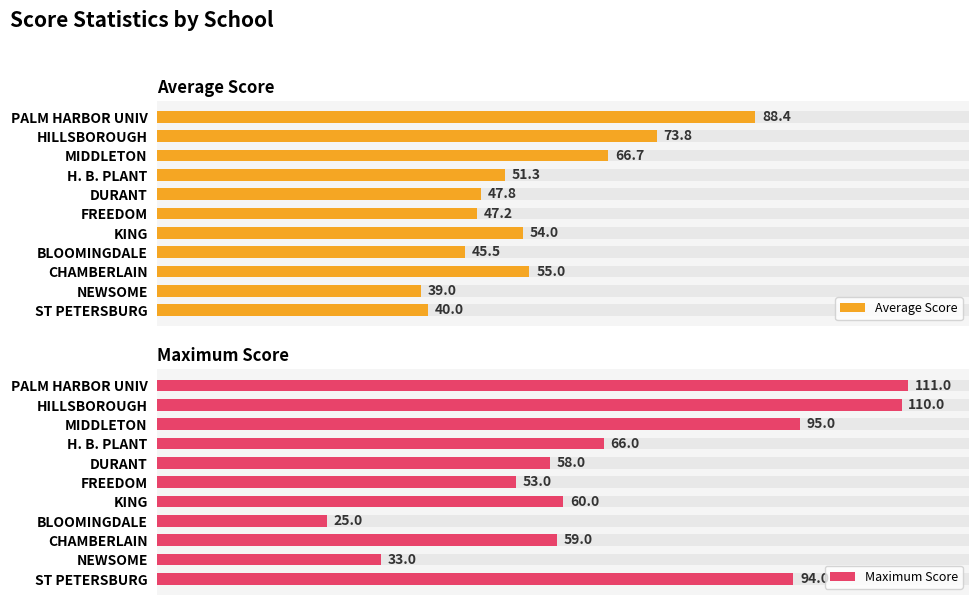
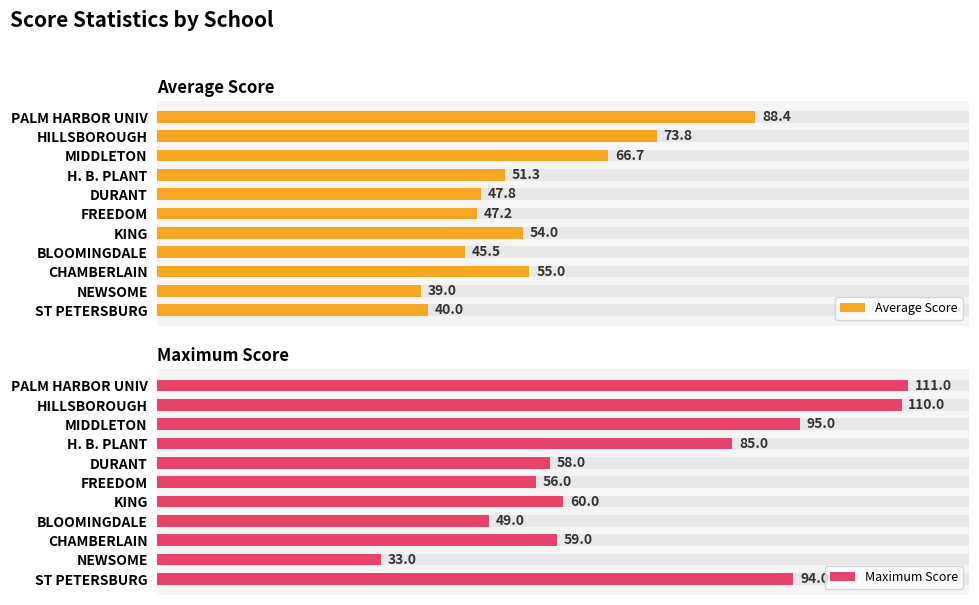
Maximum Score, Maximum Score, H. B. PLANT: 66.0 -> 85.0
Maximum Score, Maximum Score, FREEDOM: 53.0 -> 56.0
Maximum Score, Maximum Score, BLOOMINGDALE: 25.0 -> 49.0
